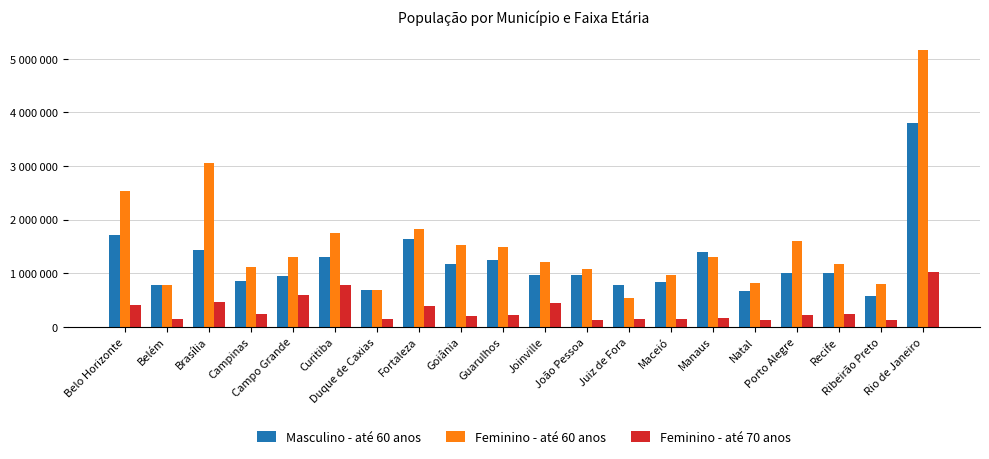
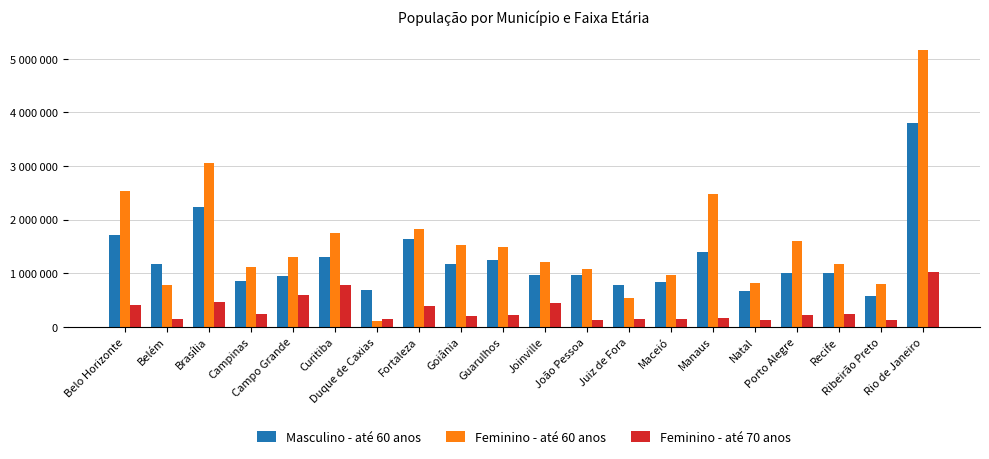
Masculino - até 60 anos, Belém: 800000 -> 1200000
Masculino - até 60 anos, Brasília: 1400000 -> 2200000
Feminino - até 60 anos, Duque de Caxias: 700000 -> 100000
Feminino - até 60 anos, Manaus: 1300000 -> 2500000
